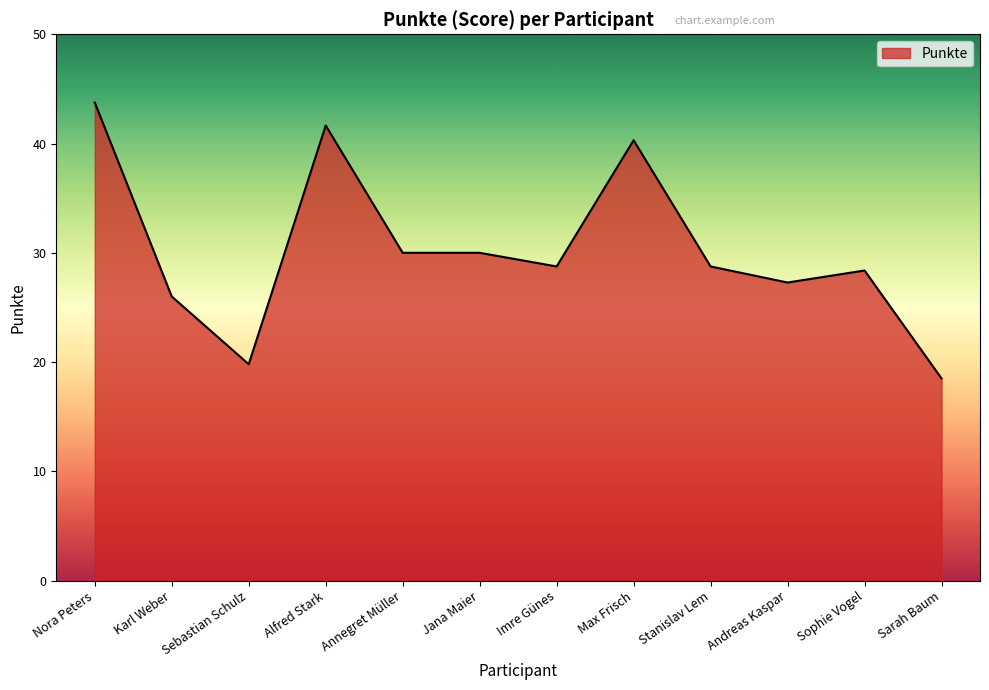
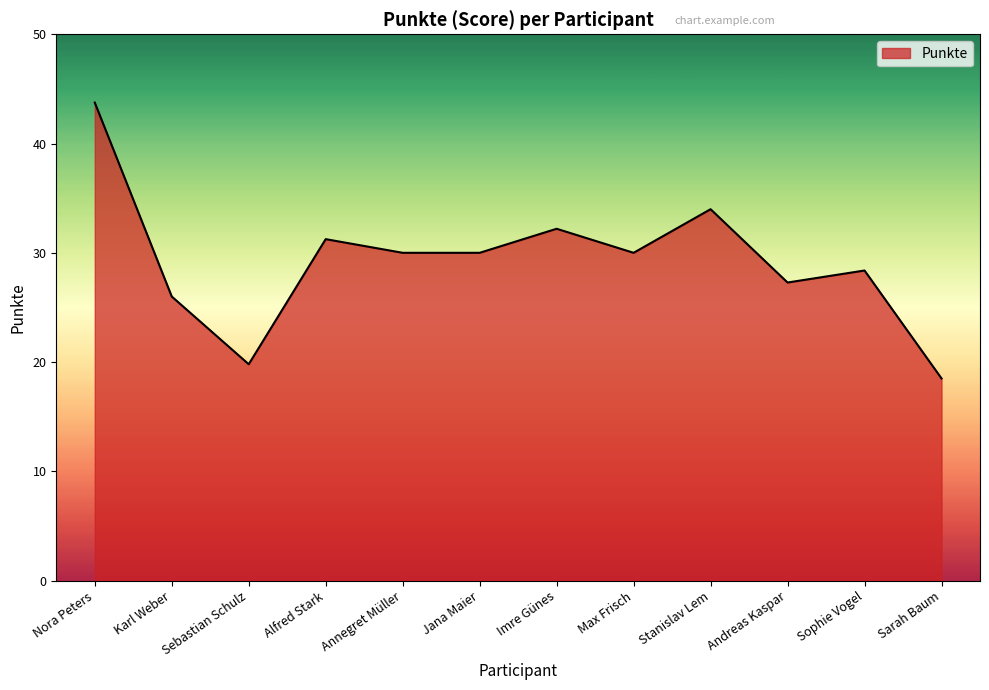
Alfred Stark: 41.7 -> 31.3
Imre Günes: 28.8 -> 32.2
Max Frisch: 40.3 -> 30.0
Stanislav Lem: 28.8 -> 34.0
